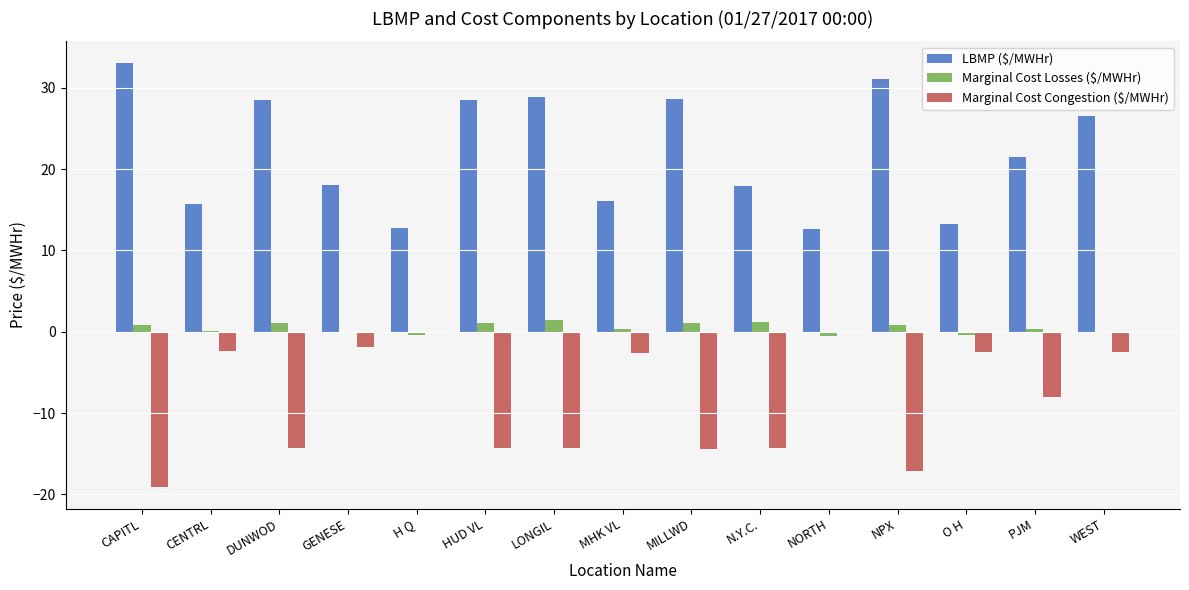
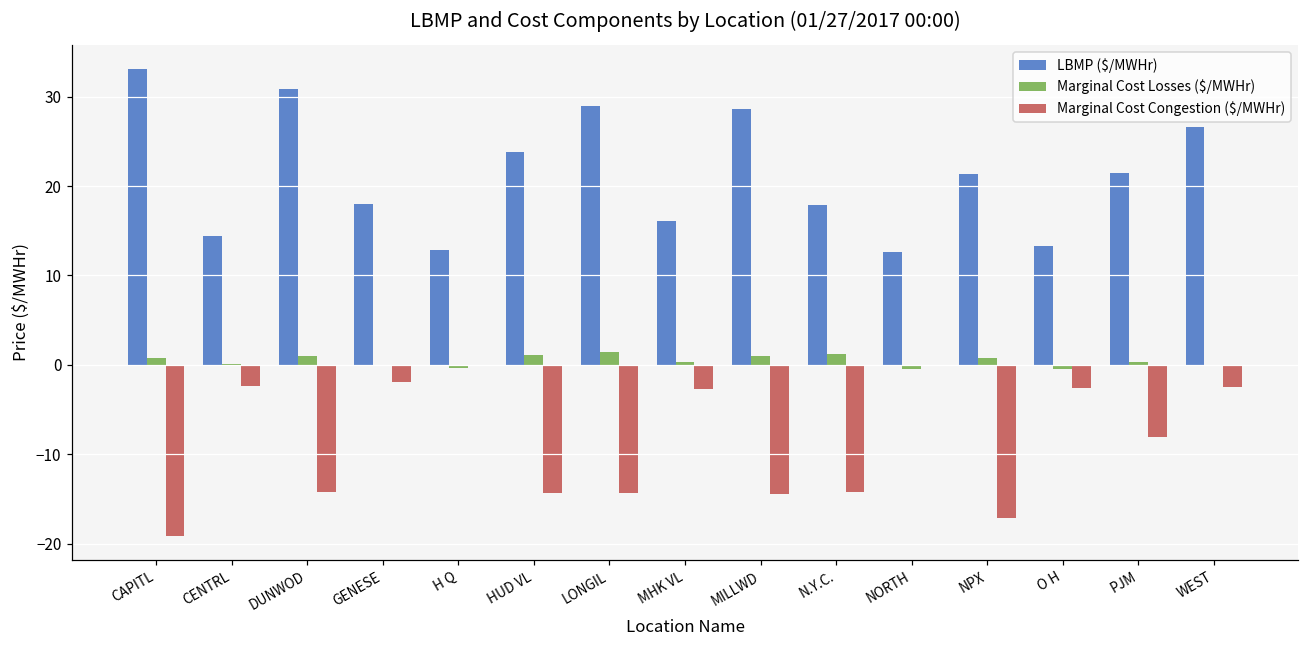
LBMP ($/MWHr), CENTRL: 16 -> 14
LBMP ($/MWHr), DUNWOD: 28 -> 31
LBMP ($/MWHr), HUD VL: 29 -> 24
LBMP ($/MWHr), NPX: 31 -> 21
